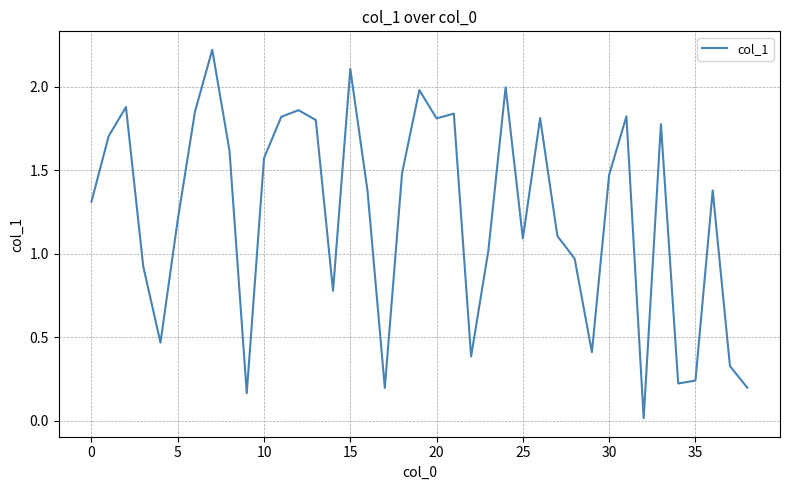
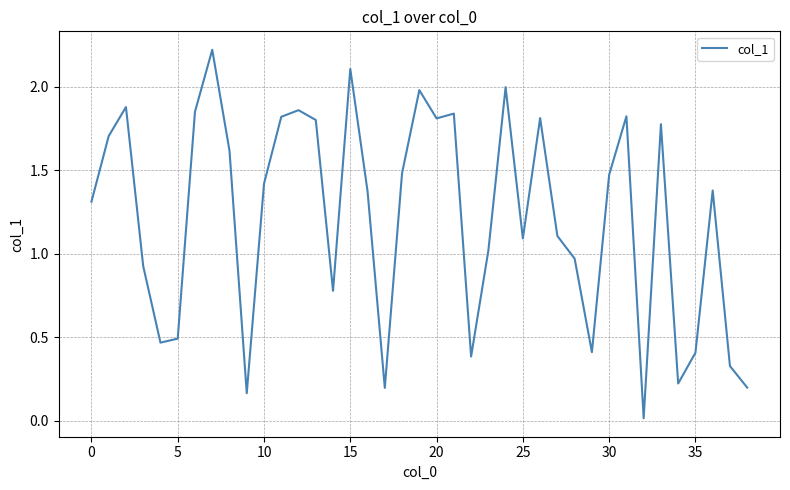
5: 1.20 -> 0.49
10: 1.57 -> 1.42
35: 0.24 -> 0.41
